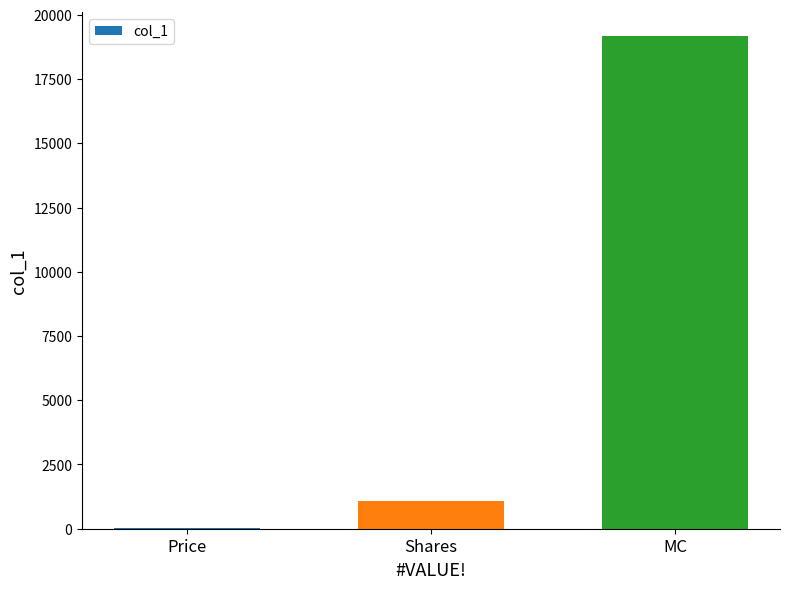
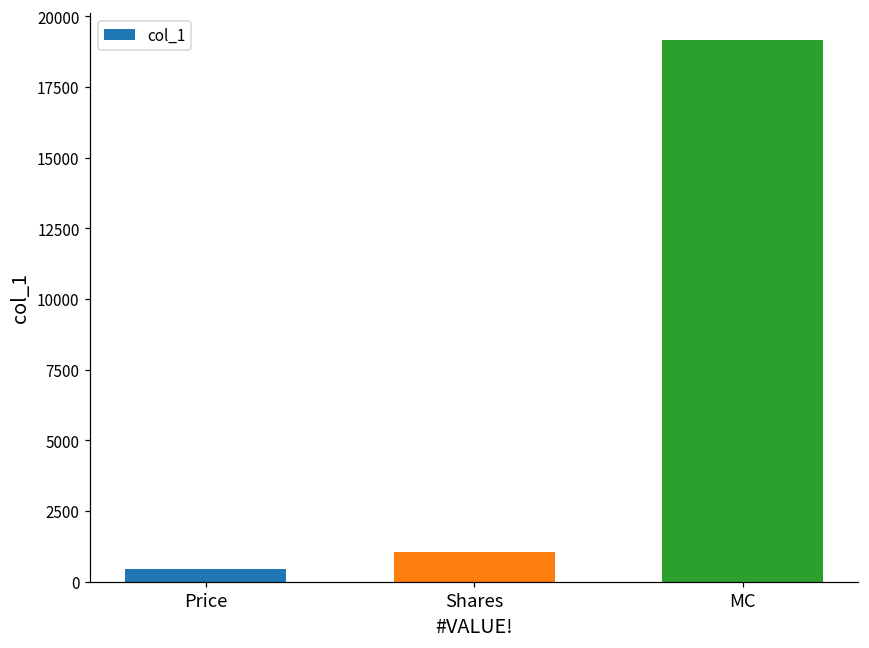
Price: 0 -> 400
